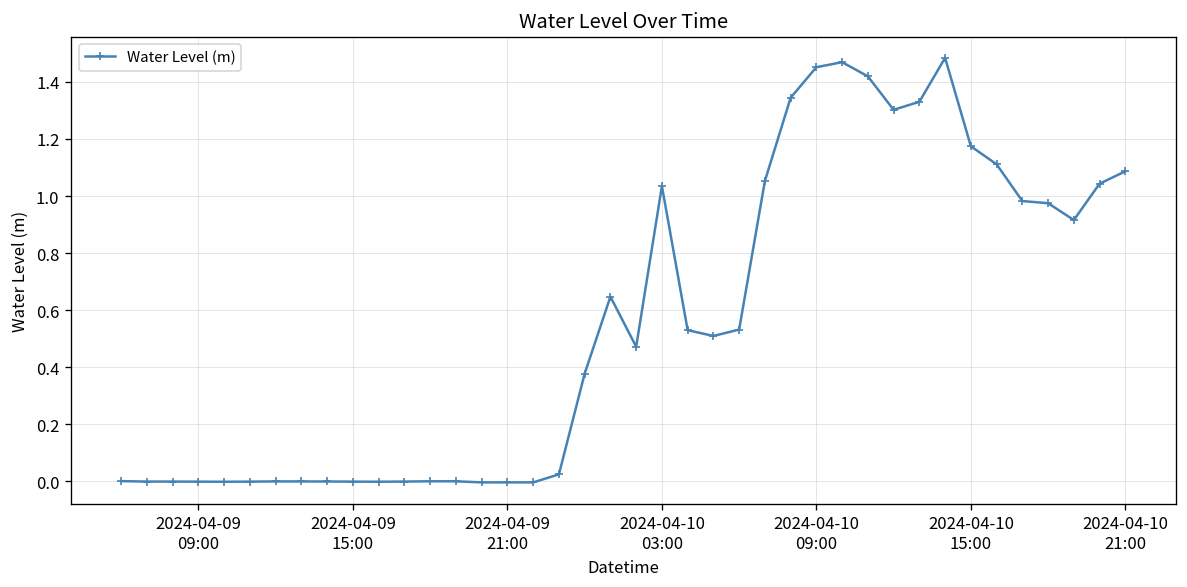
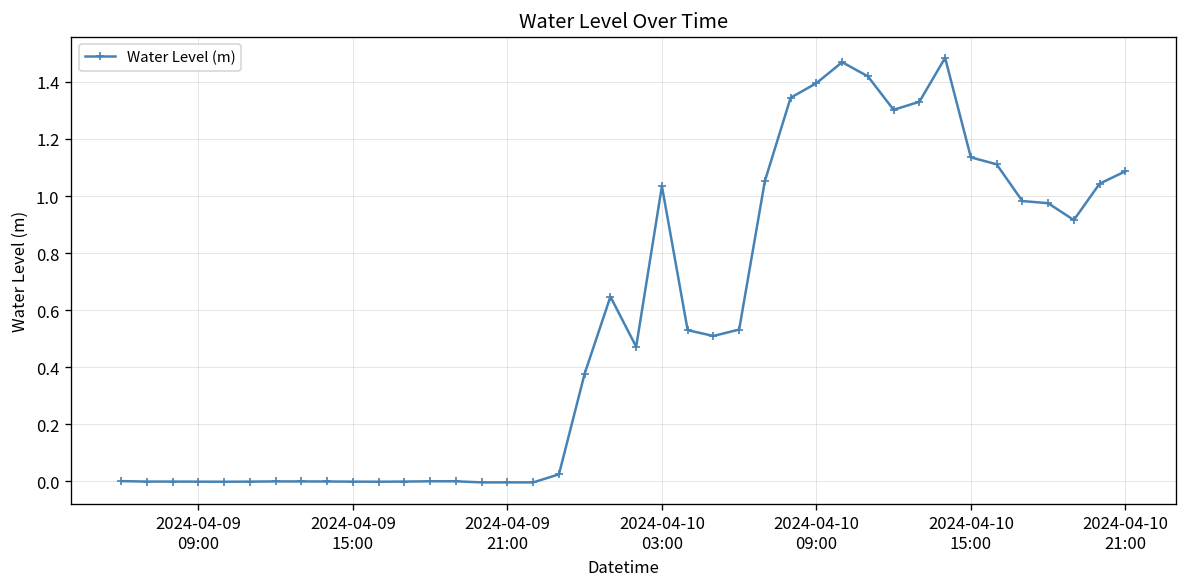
2024-04-10 09:00: 1.45 -> 1.40
2024-04-10 15:00: 1.17 -> 1.14
